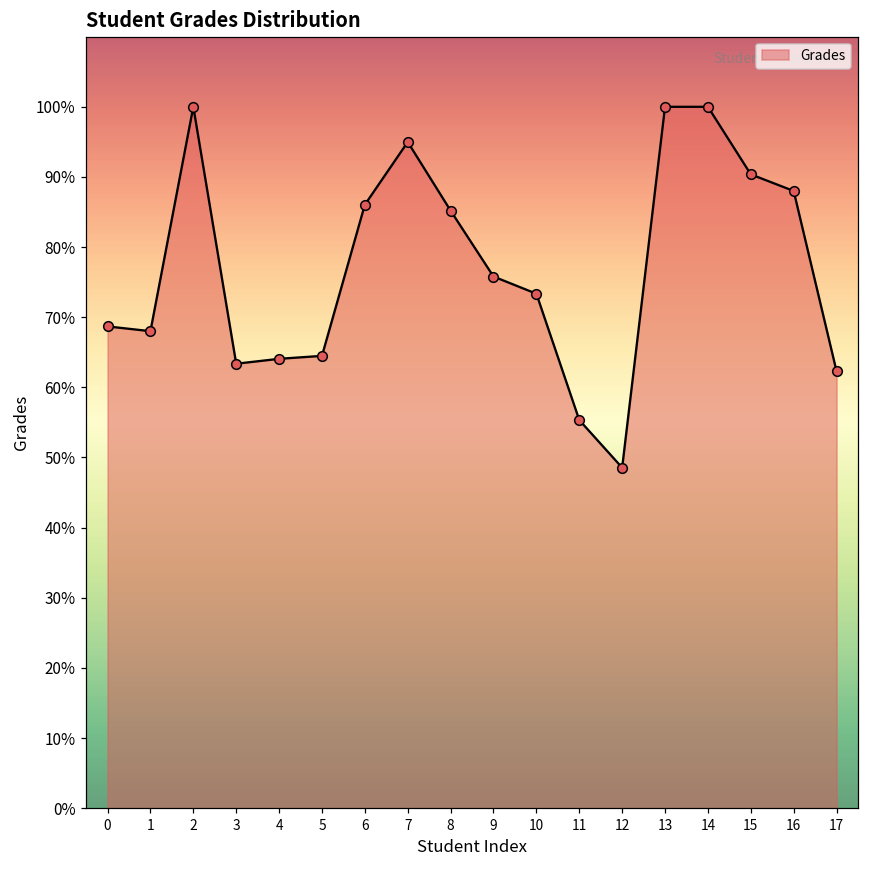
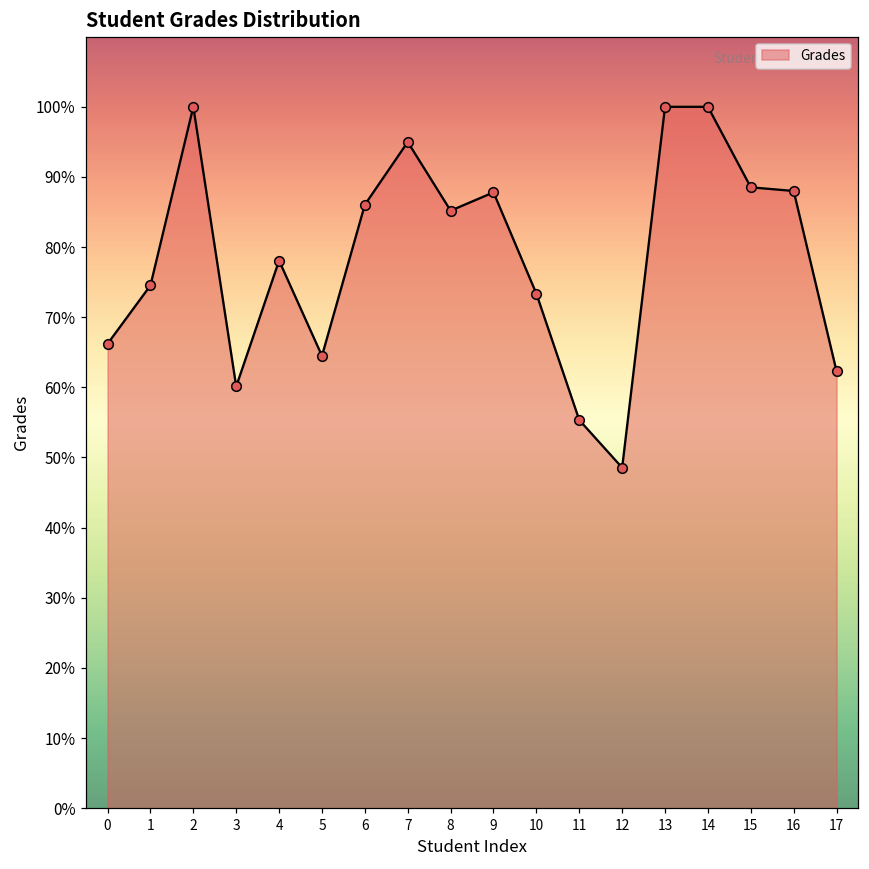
0: 69% -> 66%
1: 68% -> 75%
3: 63% -> 60%
4: 64% -> 78%
9: 76% -> 88%
15: 90% -> 89%
